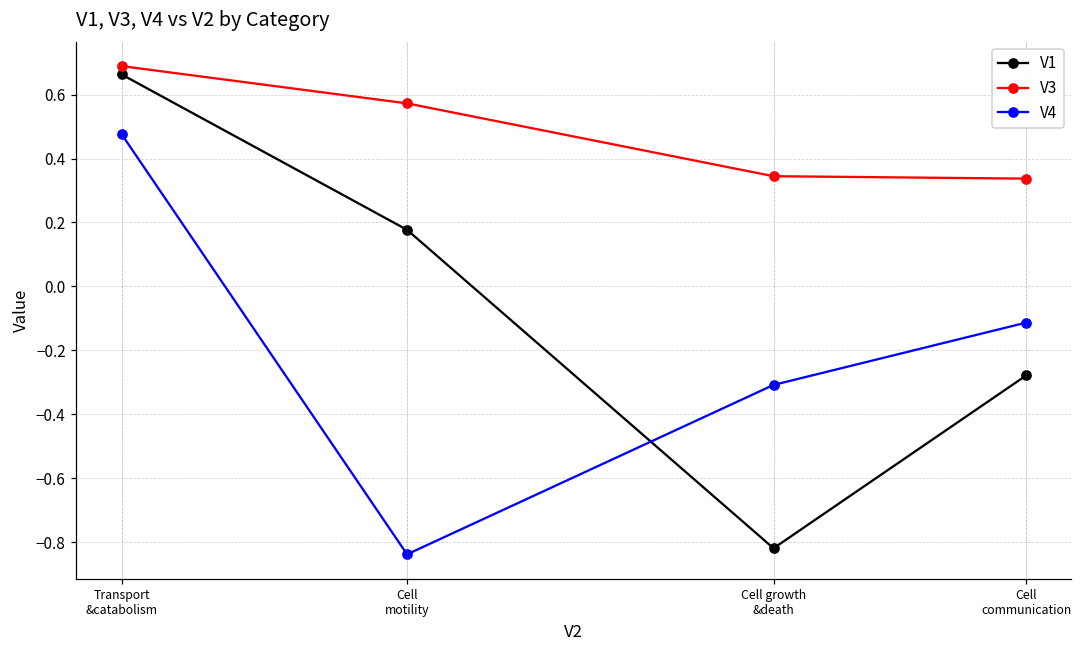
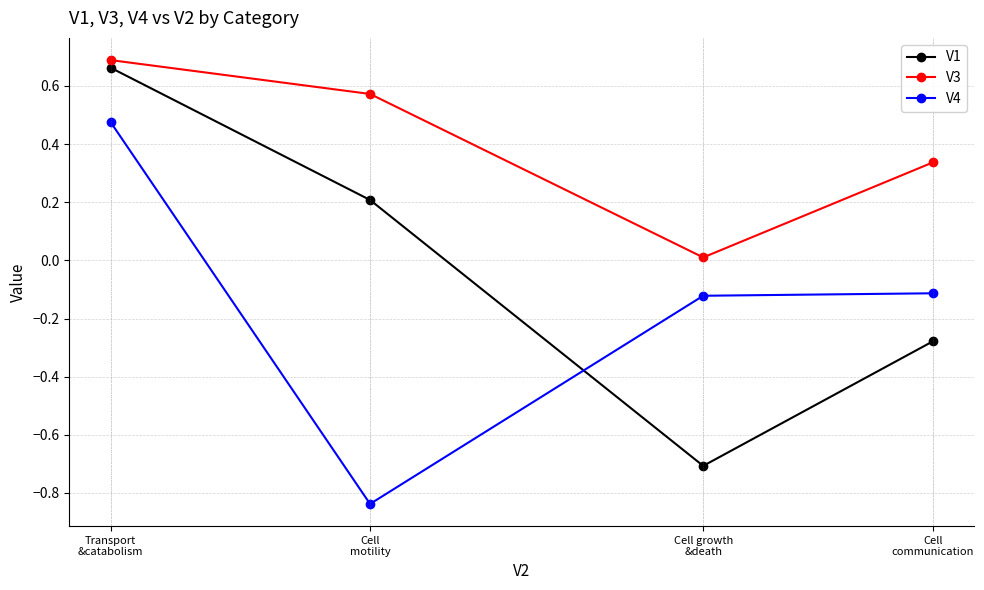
V1, Cell motility: 0.18 -> 0.21
V1, Cell growth &death: -0.82 -> -0.71
V3, Cell growth &death: 0.34 -> 0.01
V4, Cell growth &death: -0.31 -> -0.12
